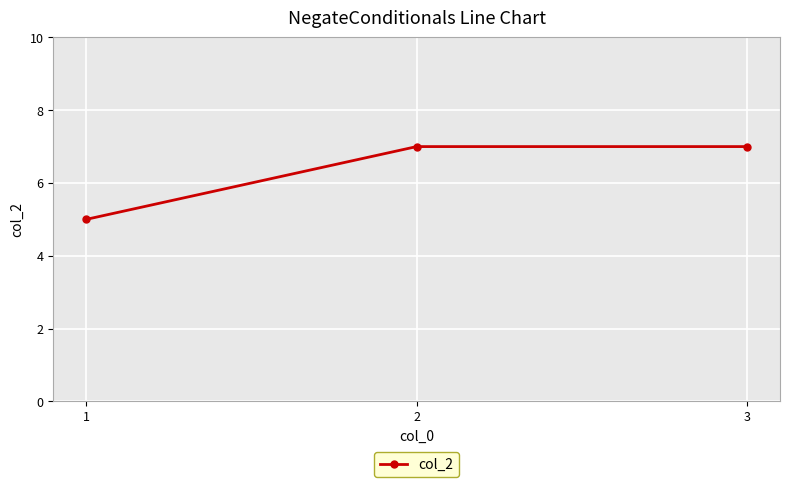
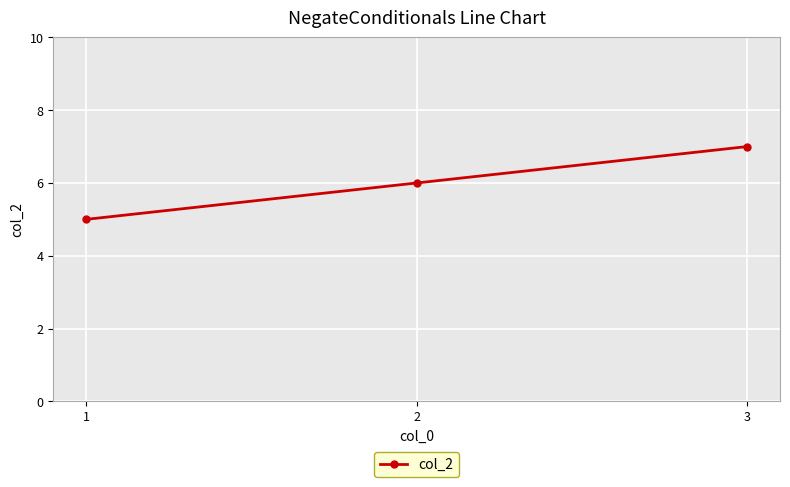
2: 7 -> 6
